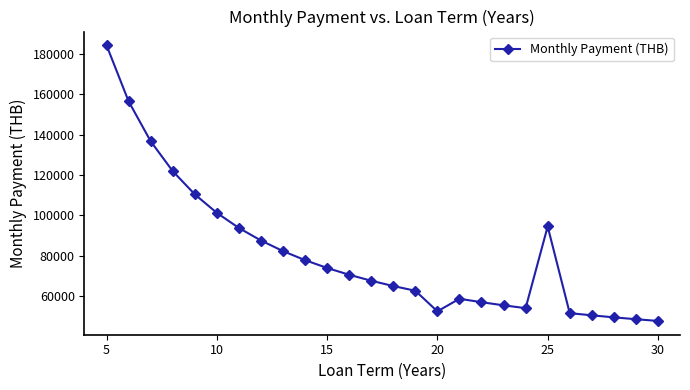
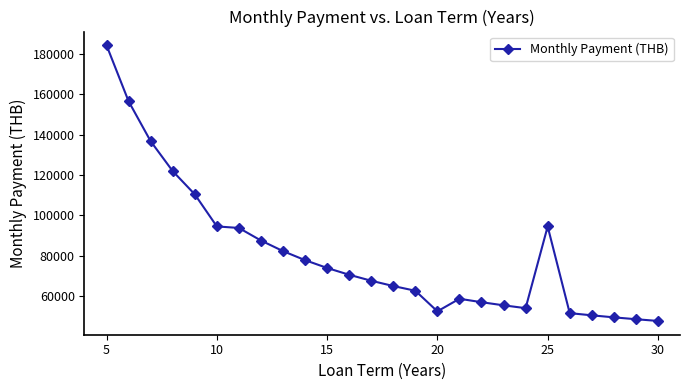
10: 101000 -> 95000
